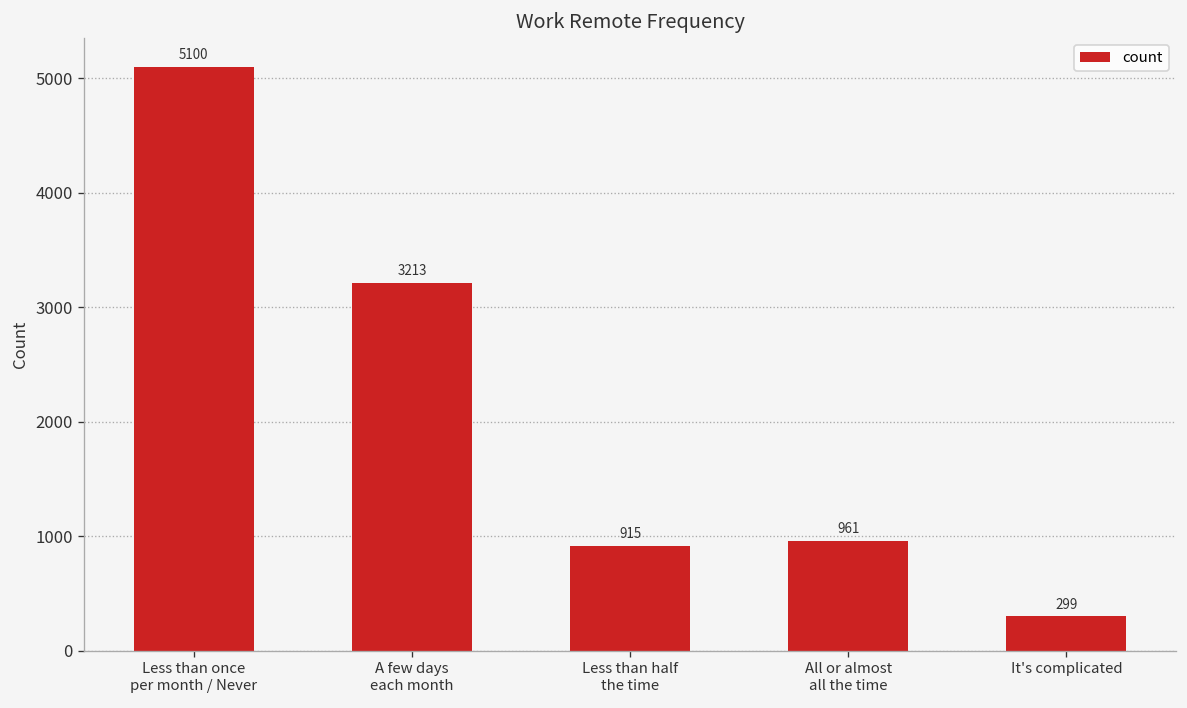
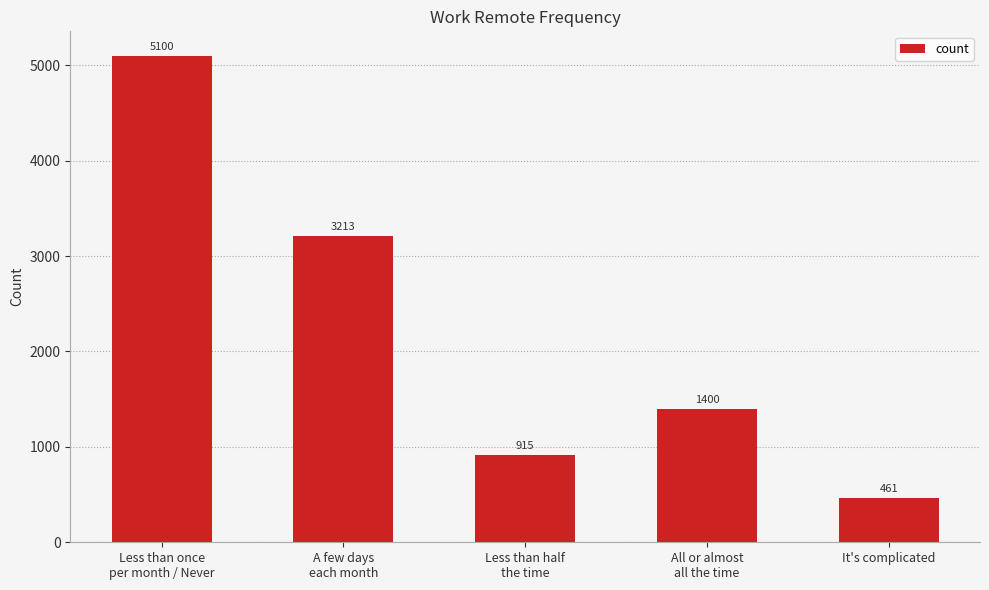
All or almost all the time: 961 -> 1400
It's complicated: 299 -> 461
